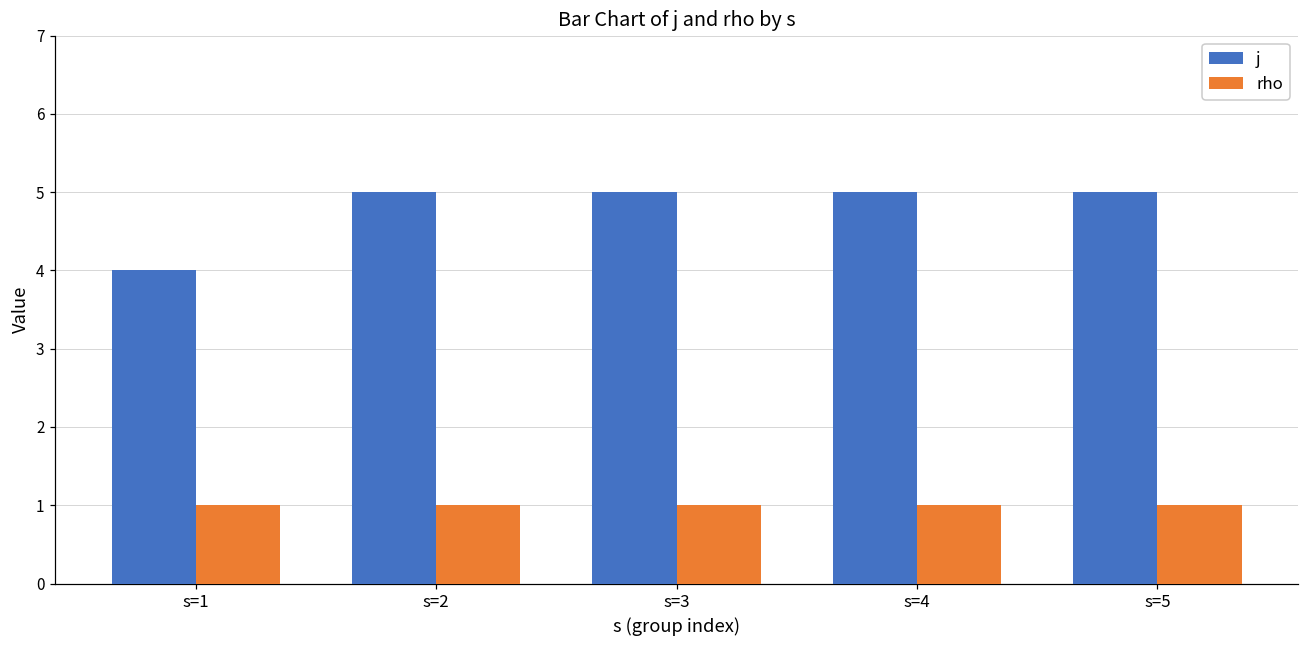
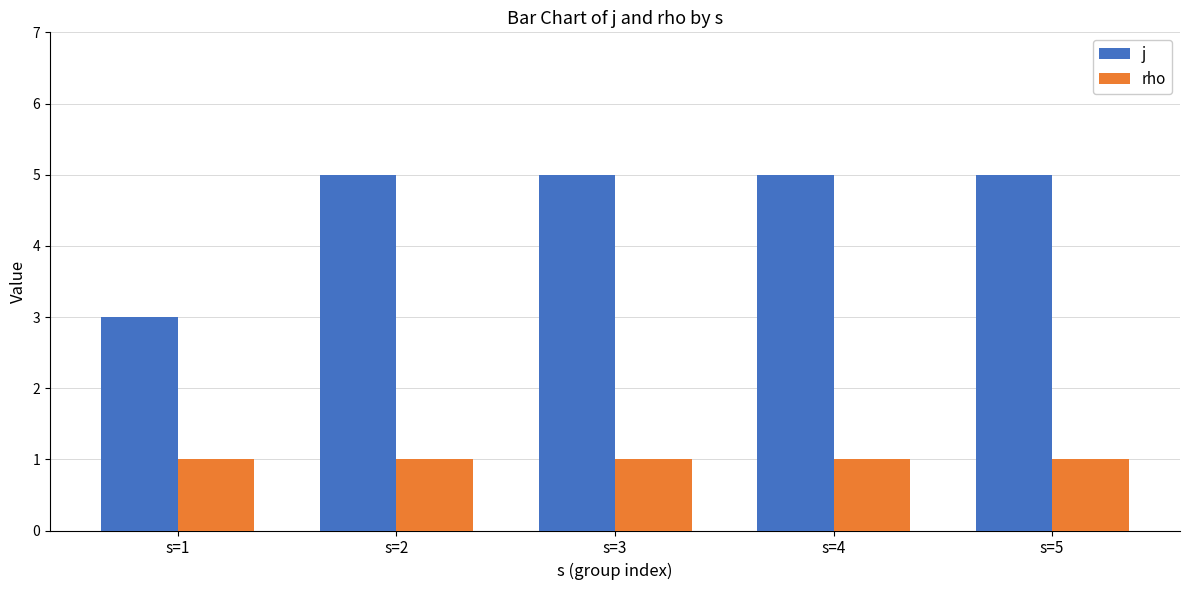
j, s=1: 4 -> 3
